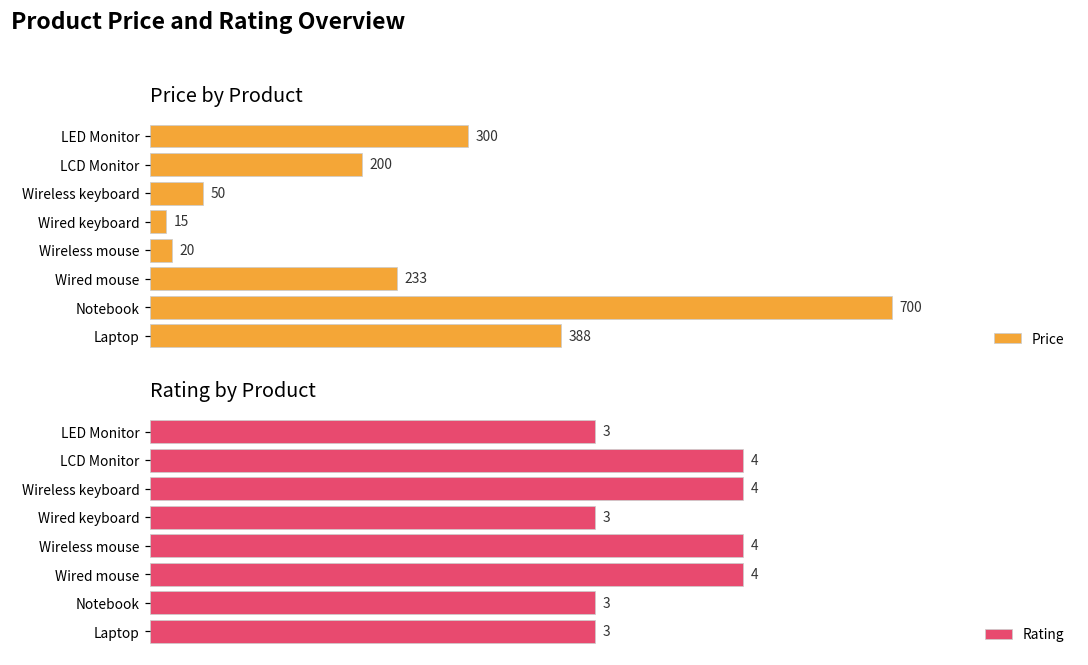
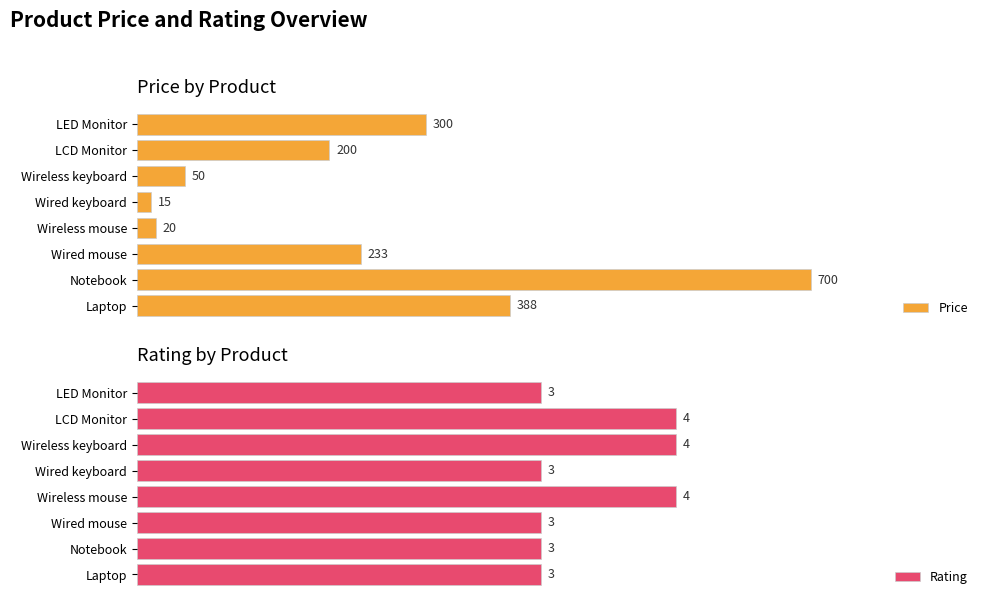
Rating by Product, Wired mouse: 4 -> 3
